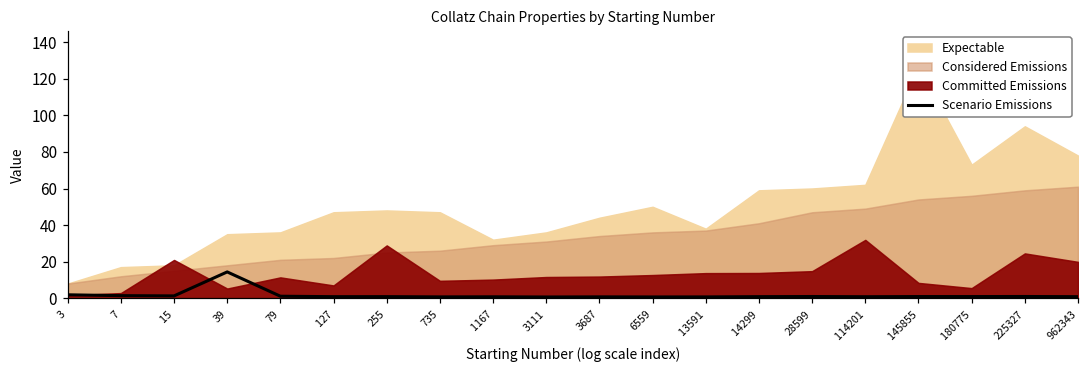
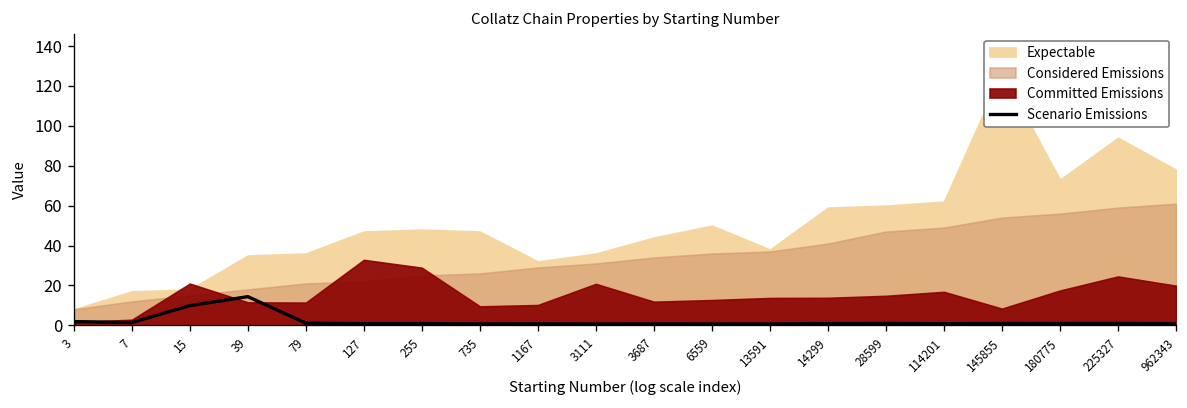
Scenario Emissions, 15: 1 -> 10
Committed Emissions, 39: 5 -> 12
Committed Emissions, 127: 7 -> 33
Committed Emissions, 3111: 12 -> 21
Committed Emissions, 114201: 32 -> 17
Committed Emissions, 180775: 6 -> 17
